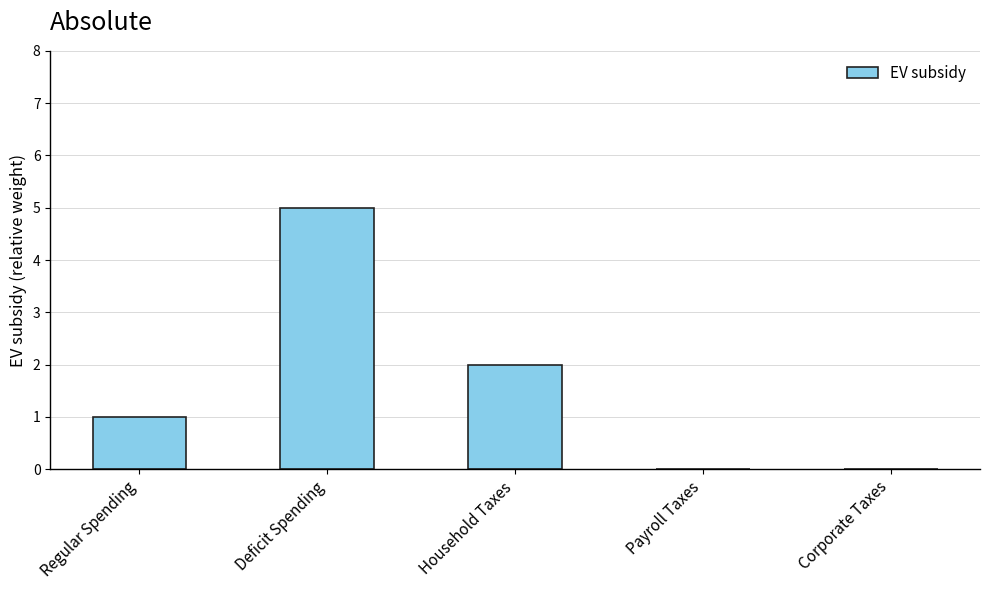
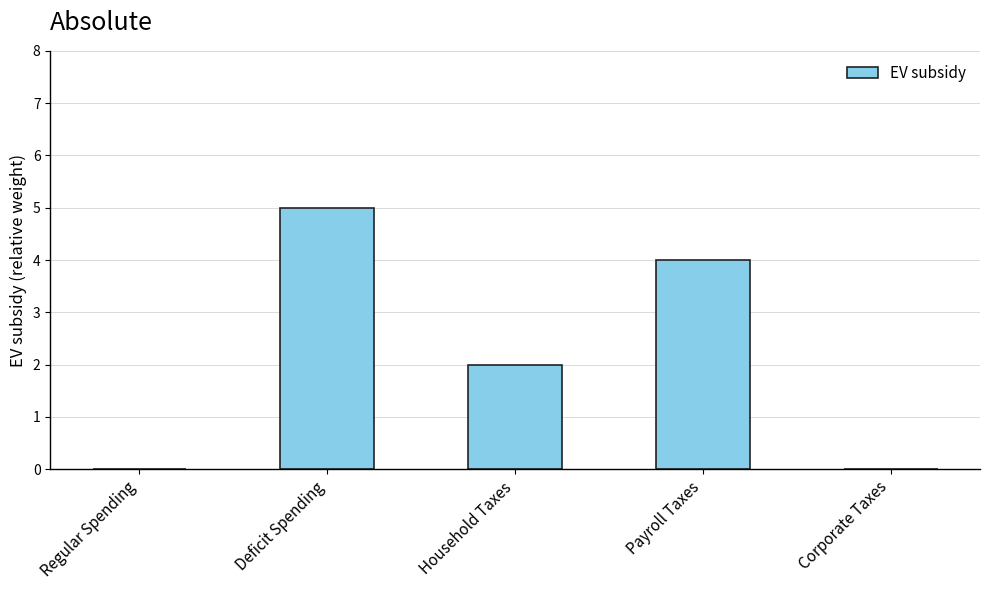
Regular Spending: 1 -> 0
Payroll Taxes: 0 -> 4
